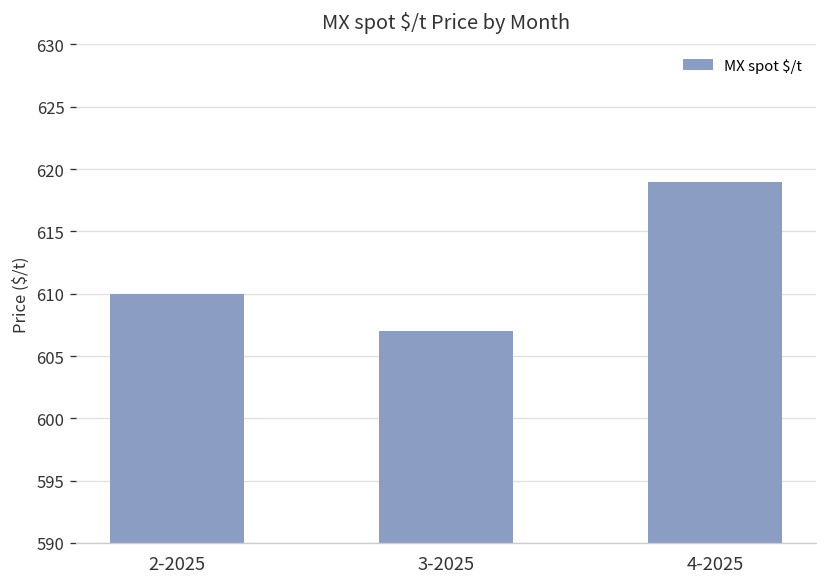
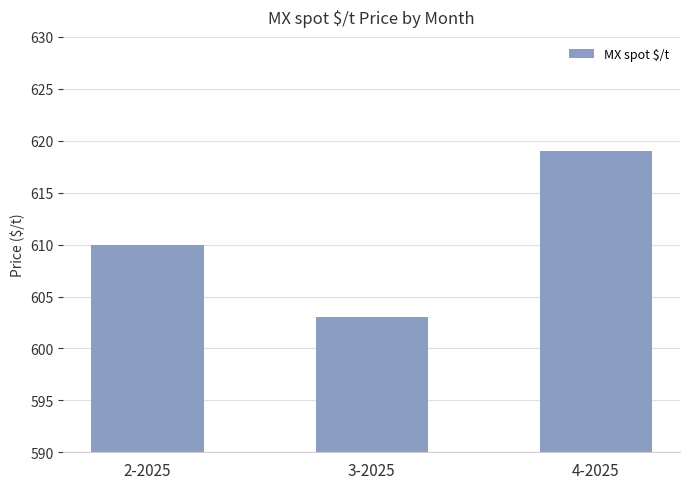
3-2025: 607 -> 603
